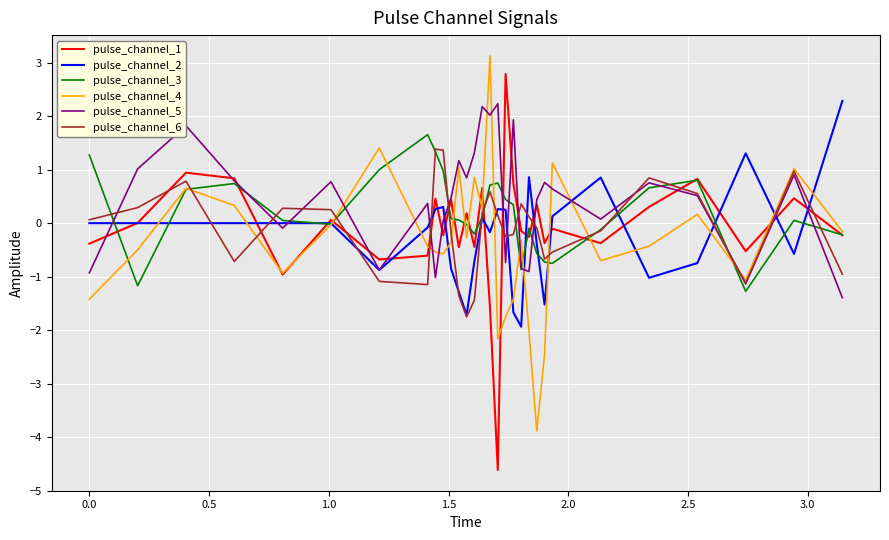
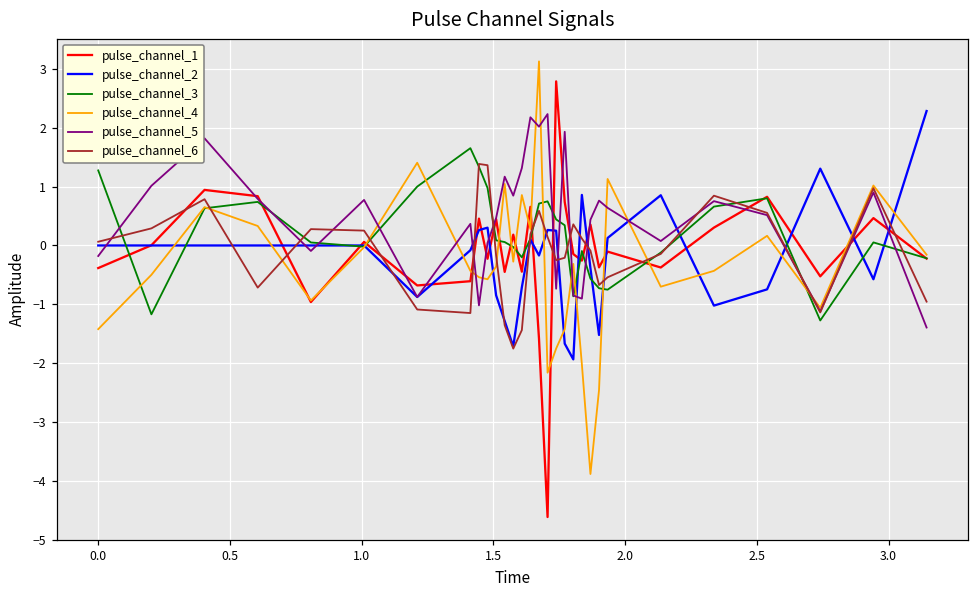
pulse_channel_5, 0.0: -0.9 -> -0.2
